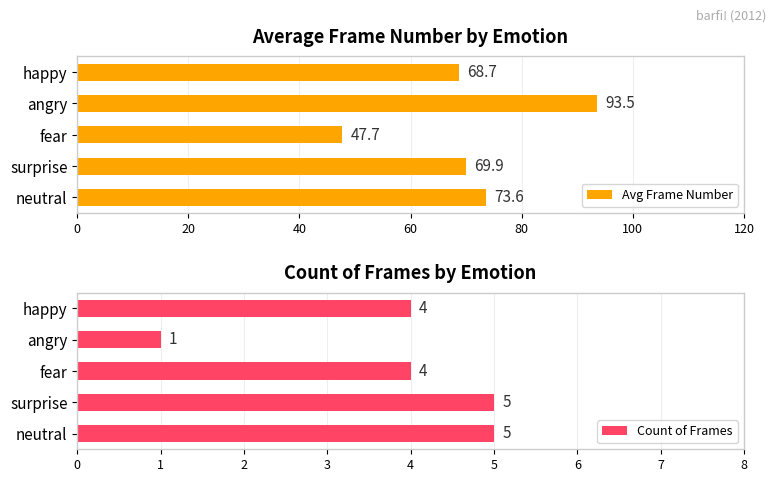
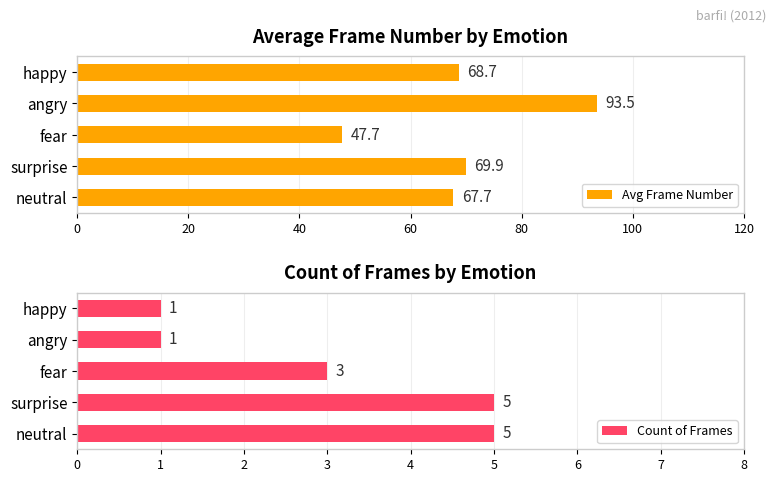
Average Frame Number by Emotion, neutral: 73.6 -> 67.7
Count of Frames by Emotion, happy: 4 -> 1
Count of Frames by Emotion, fear: 4 -> 3
